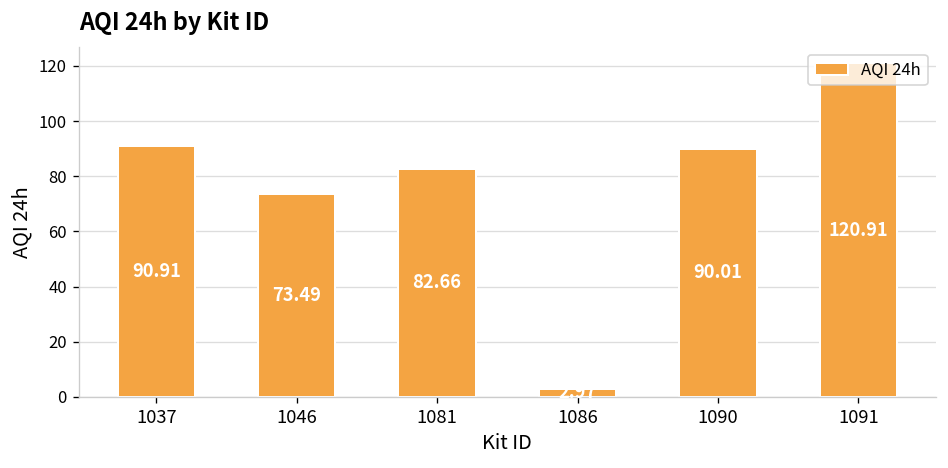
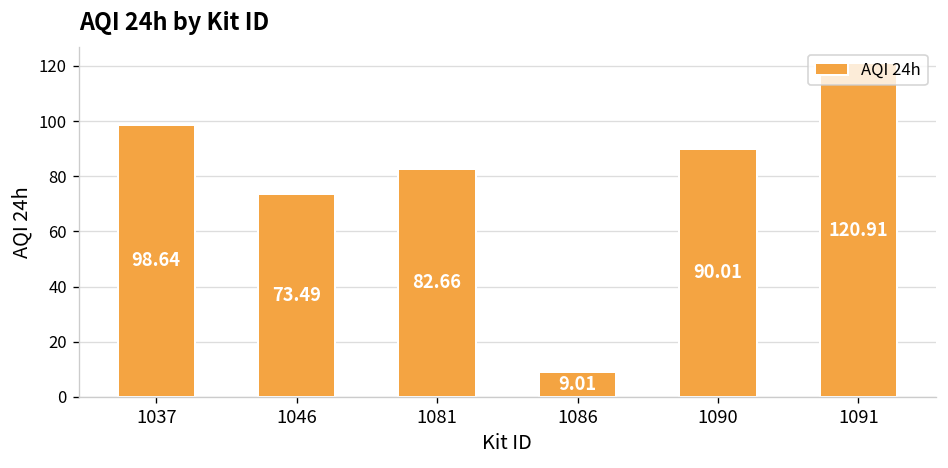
1037: 90.91 -> 98.64
1086: 3 -> 9
